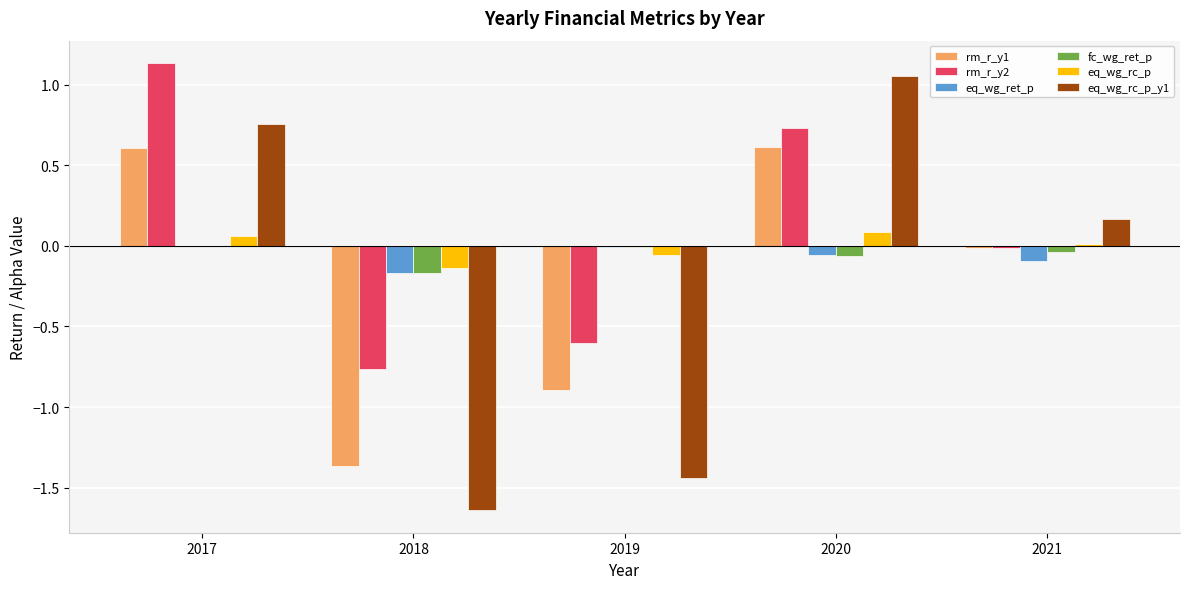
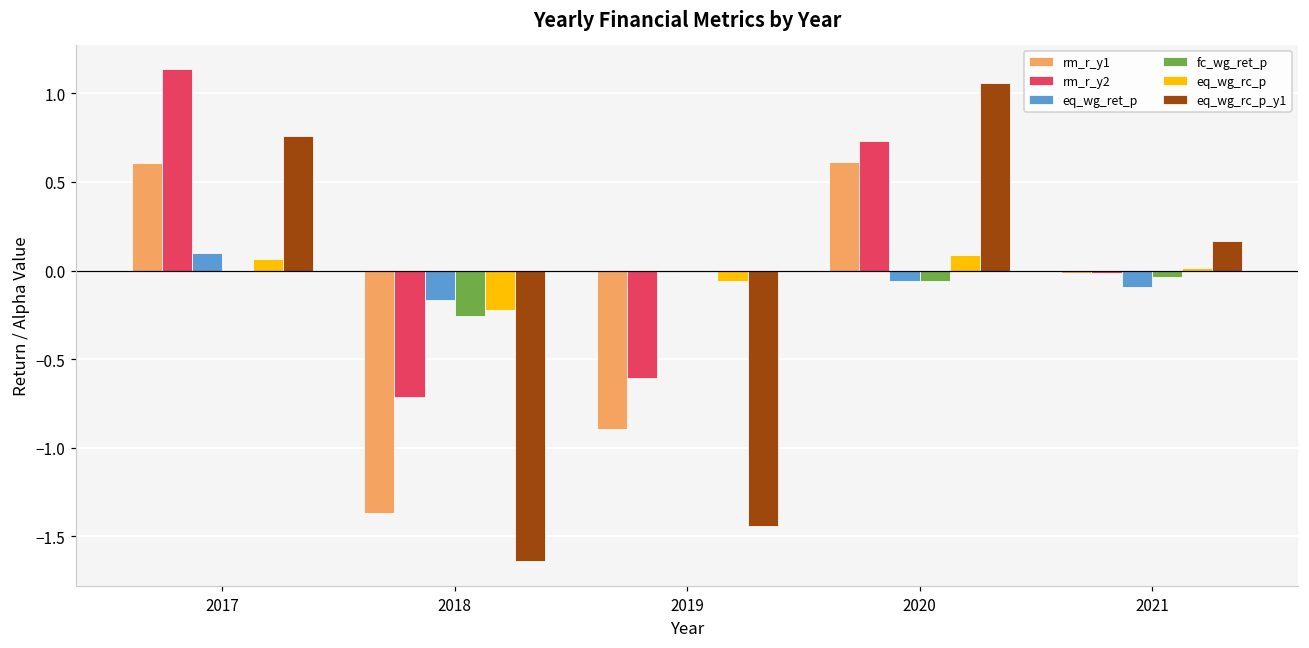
eq_wg_ret_p, 2017: 0.0 -> 0.1
rm_r_y2, 2018: -0.77 -> -0.71
fc_wg_ret_p, 2018: -0.17 -> -0.25
eq_wg_rc_p, 2018: -0.14 -> -0.22
